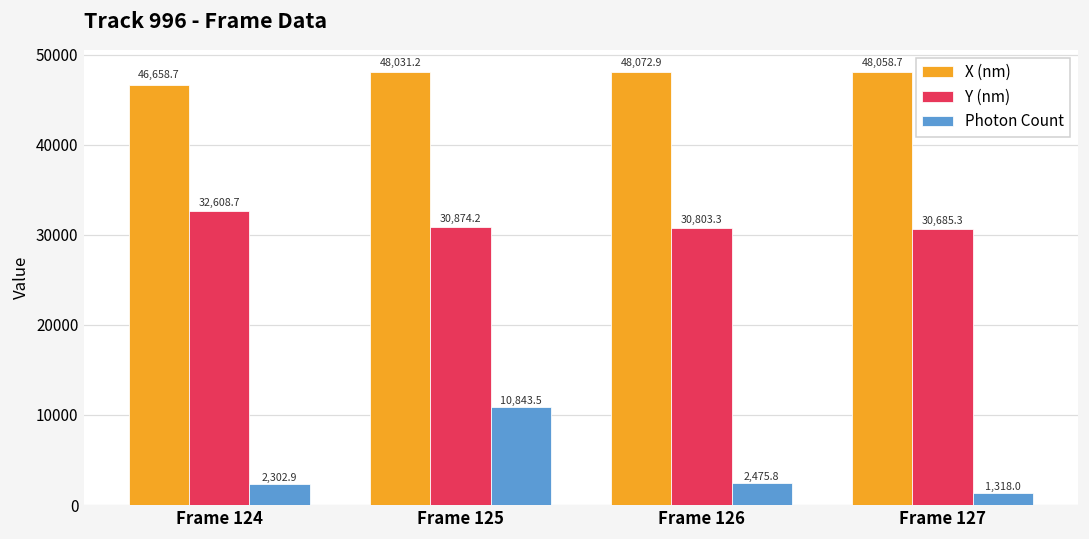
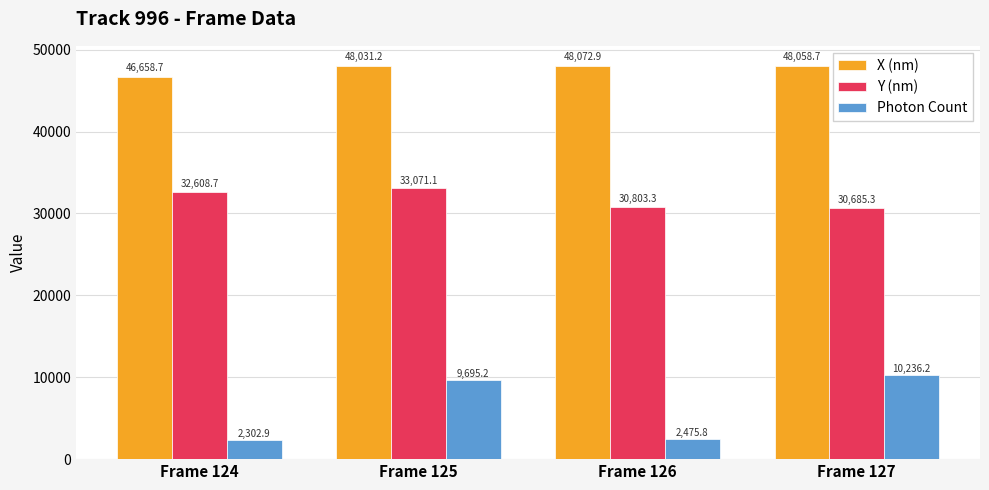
Y (nm), Frame 125: 30,874.2 -> 33,071.1
Photon Count, Frame 125: 10,843.5 -> 9,695.2
Photon Count, Frame 127: 1,318.0 -> 10,236.2
